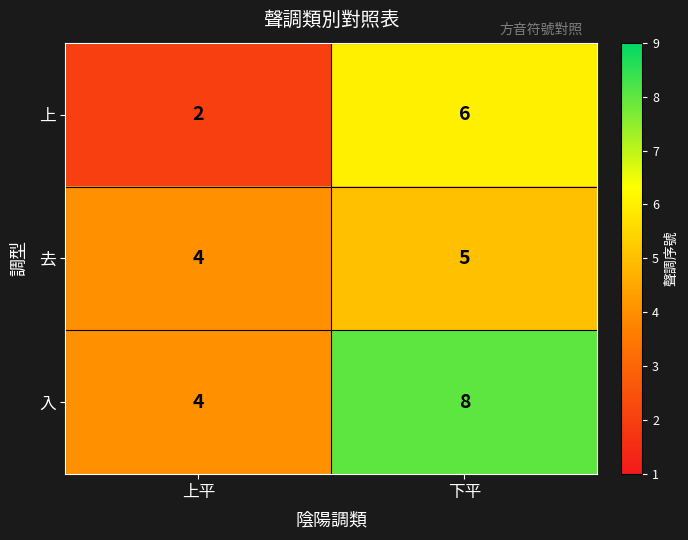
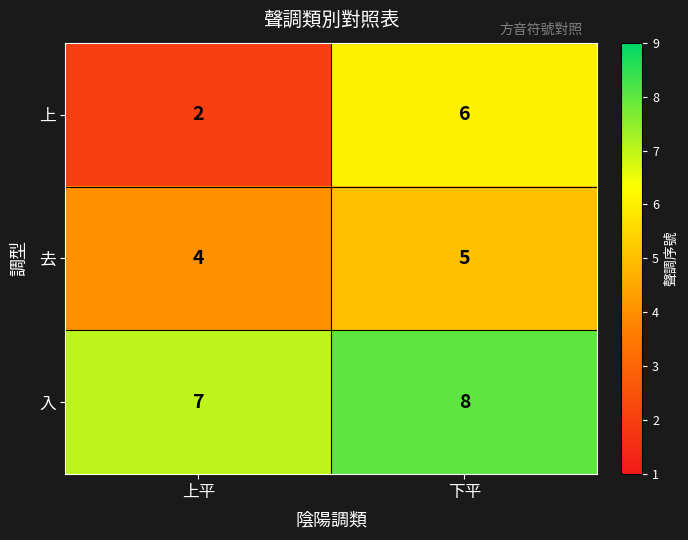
入, 上平: 4 -> 7
